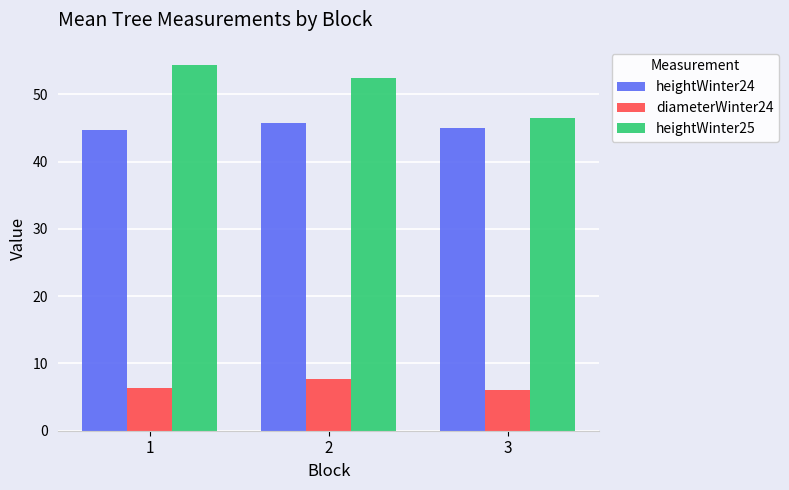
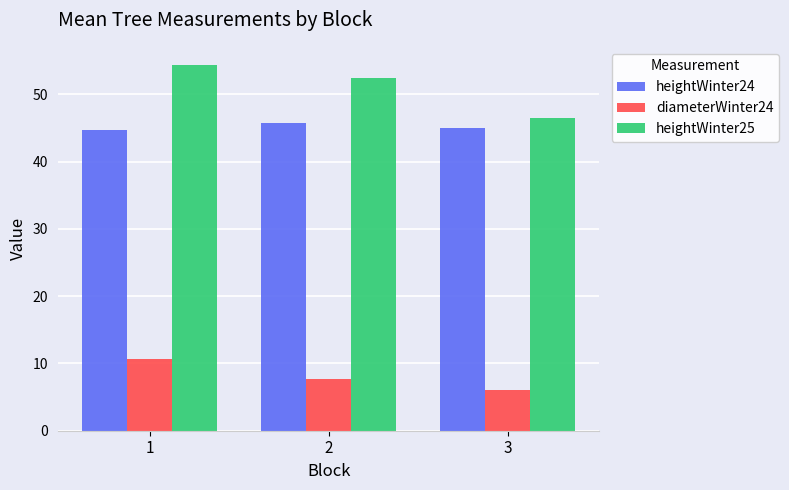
diameterWinter24, 1: 6 -> 11
